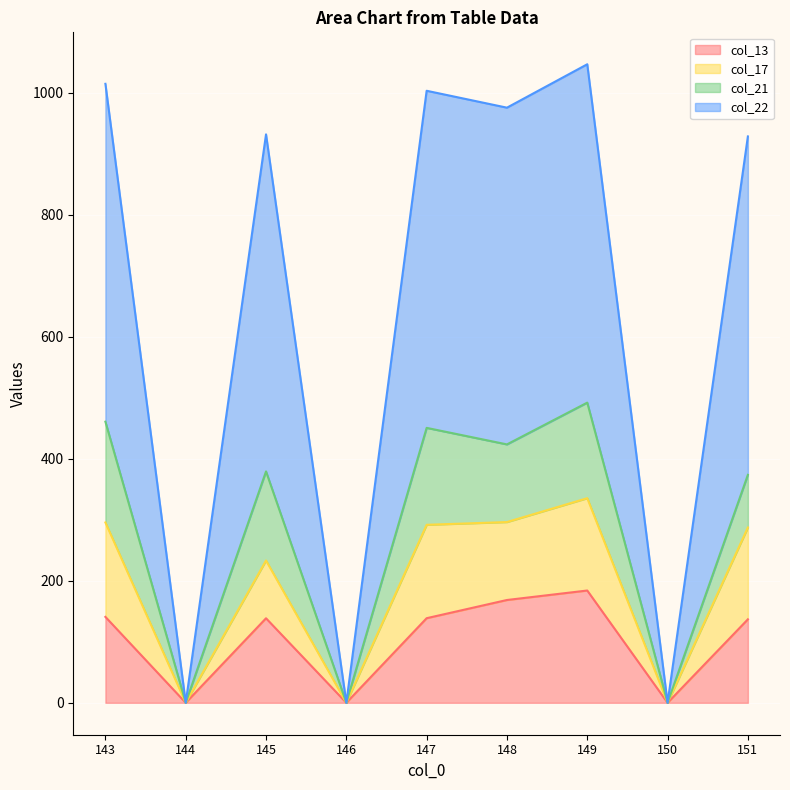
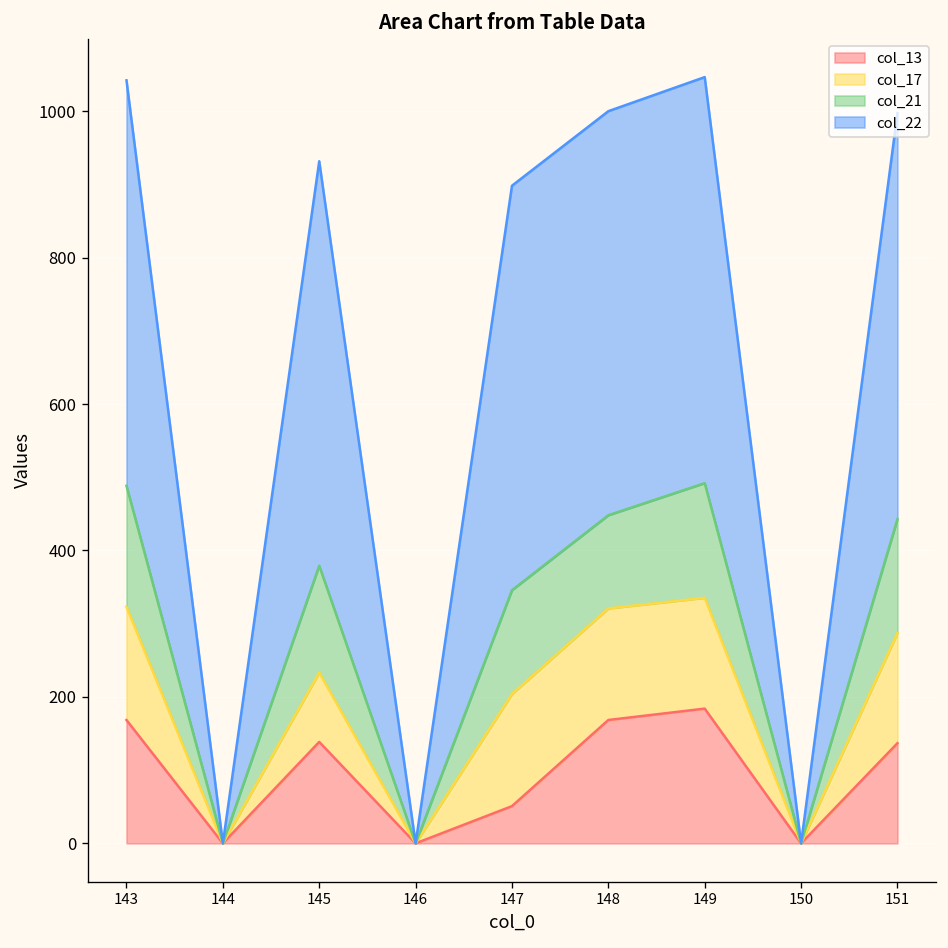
col_13, 143: 140 -> 170
col_13, 147: 140 -> 50
col_21, 147: 160 -> 140
col_17, 148: 130 -> 150
col_21, 151: 90 -> 160
